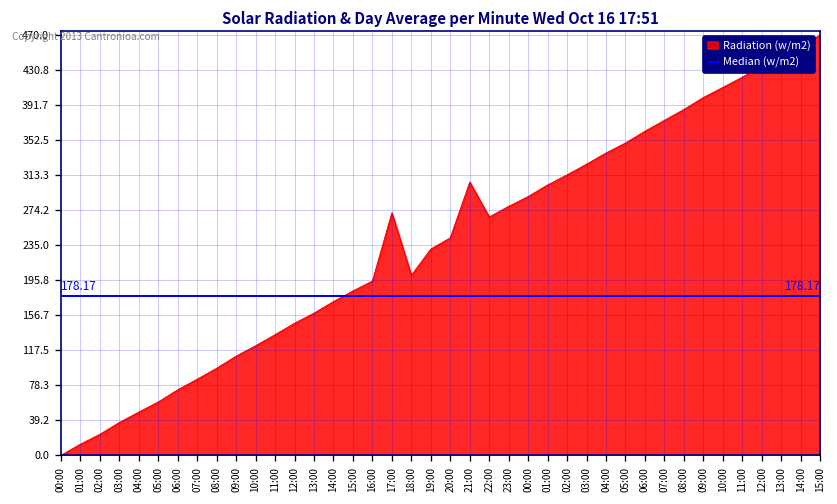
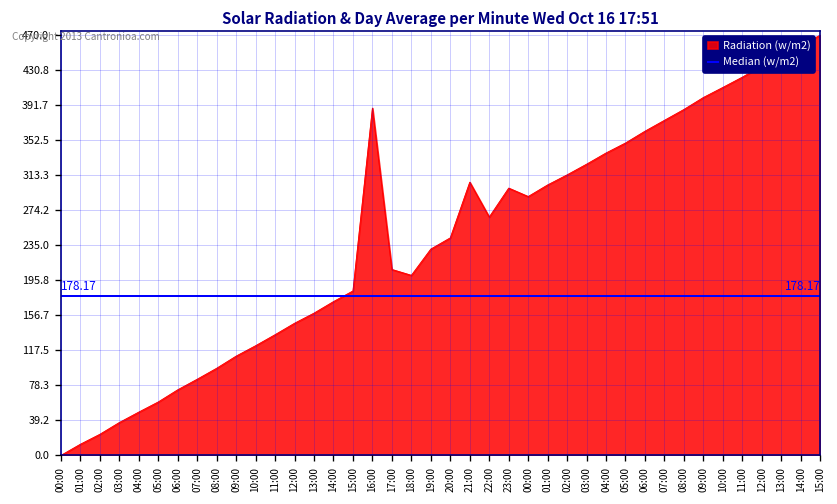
16:00: 190 -> 390
17:00: 270 -> 210
23:00: 280 -> 300
